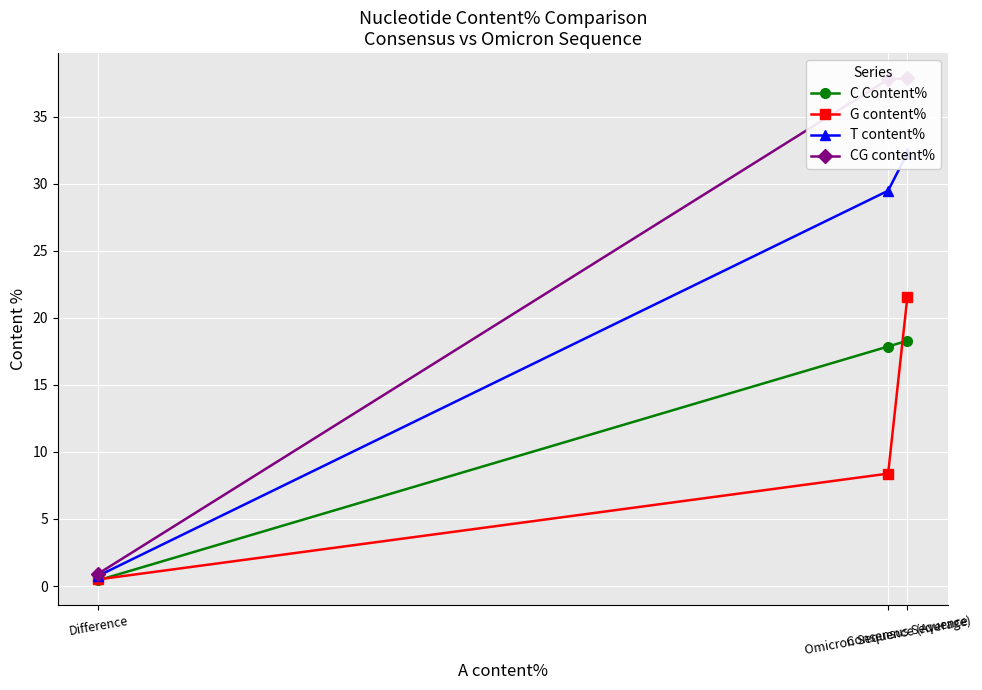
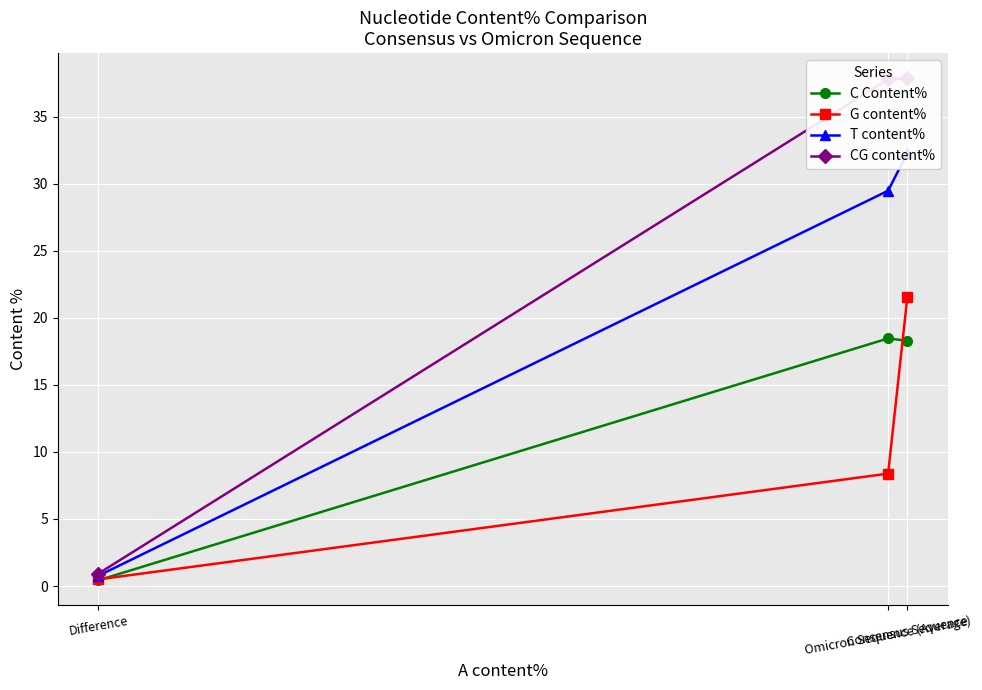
C Content%, Omicron Sequence (Average): 17.9 -> 18.5
